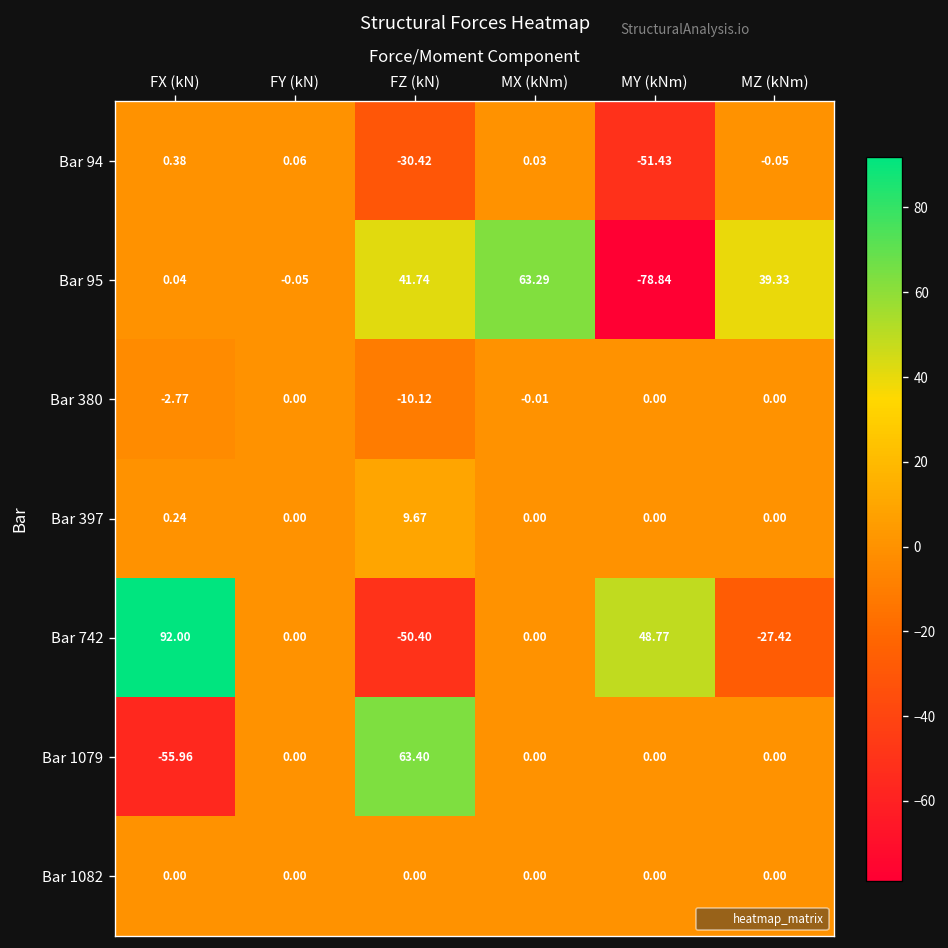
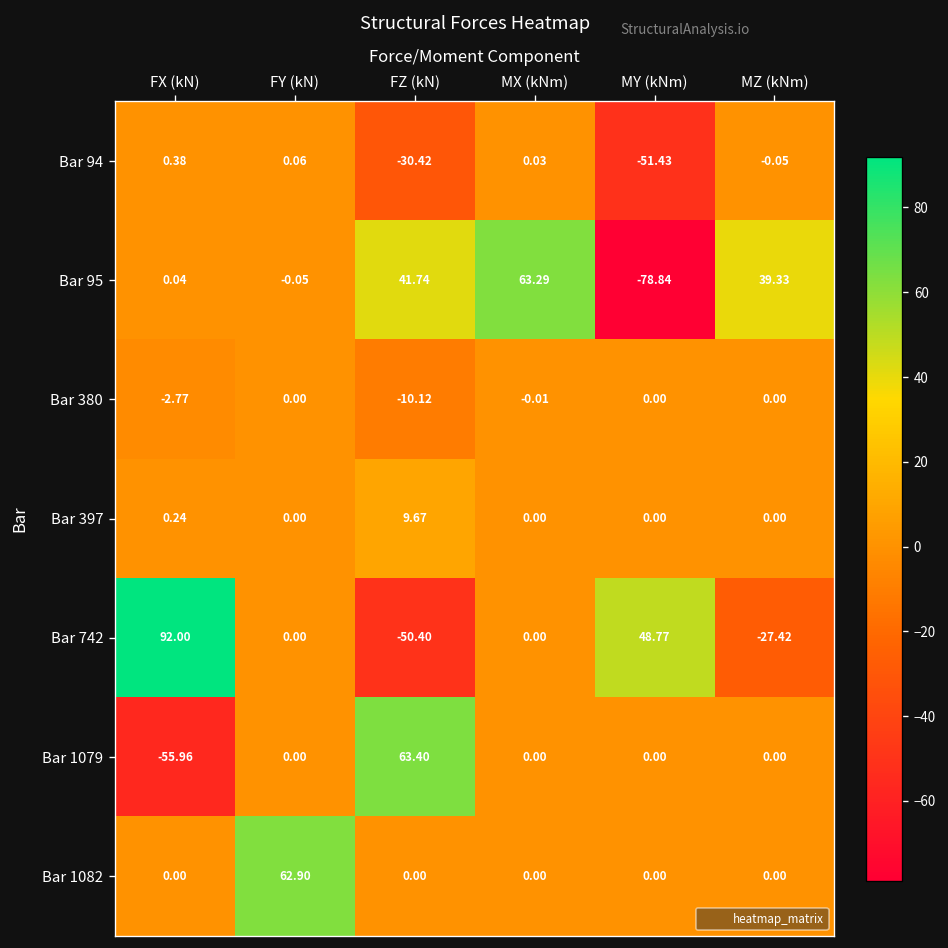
Bar 1082, FY (kN): 0.00 -> 62.90
